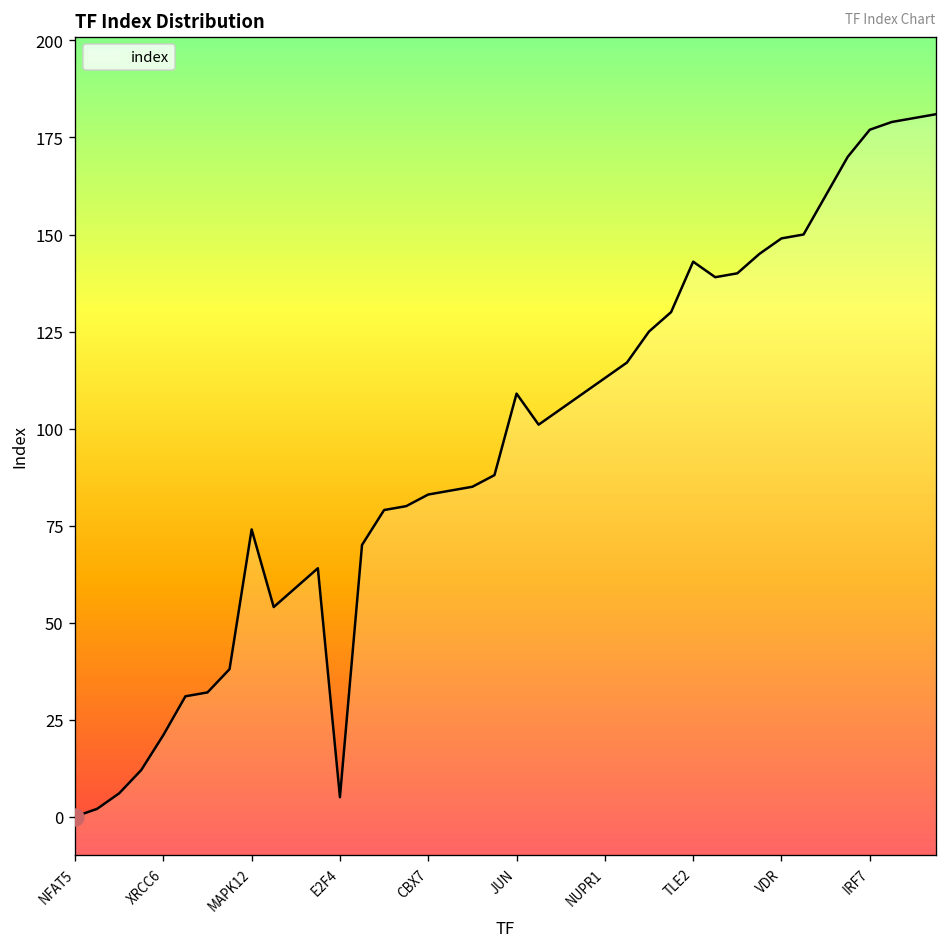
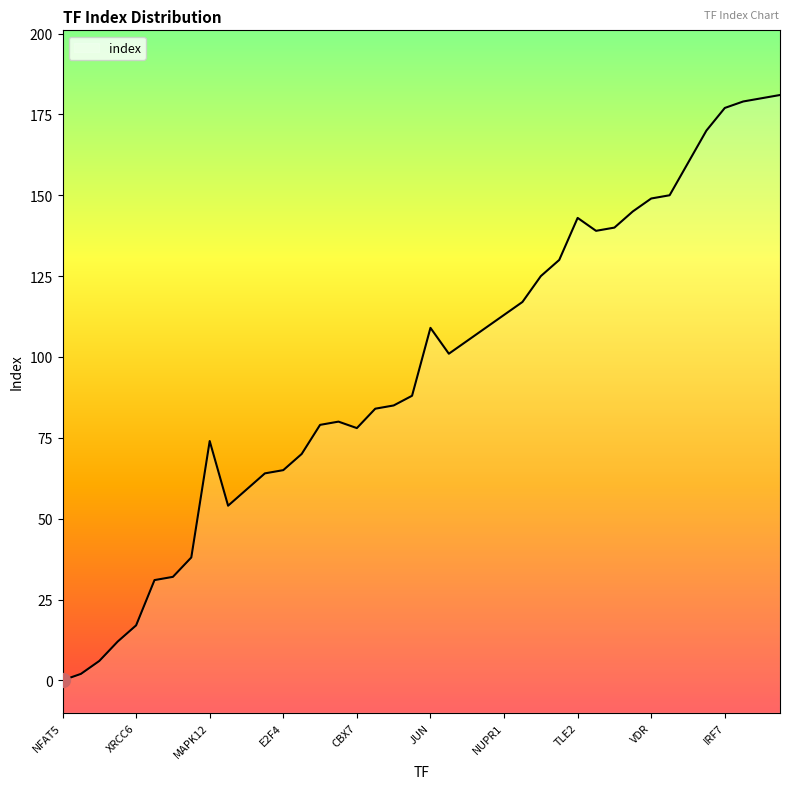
index, XRCC6: 21 -> 17
index, E2F4: 5 -> 65
index, CBX7: 83 -> 78
